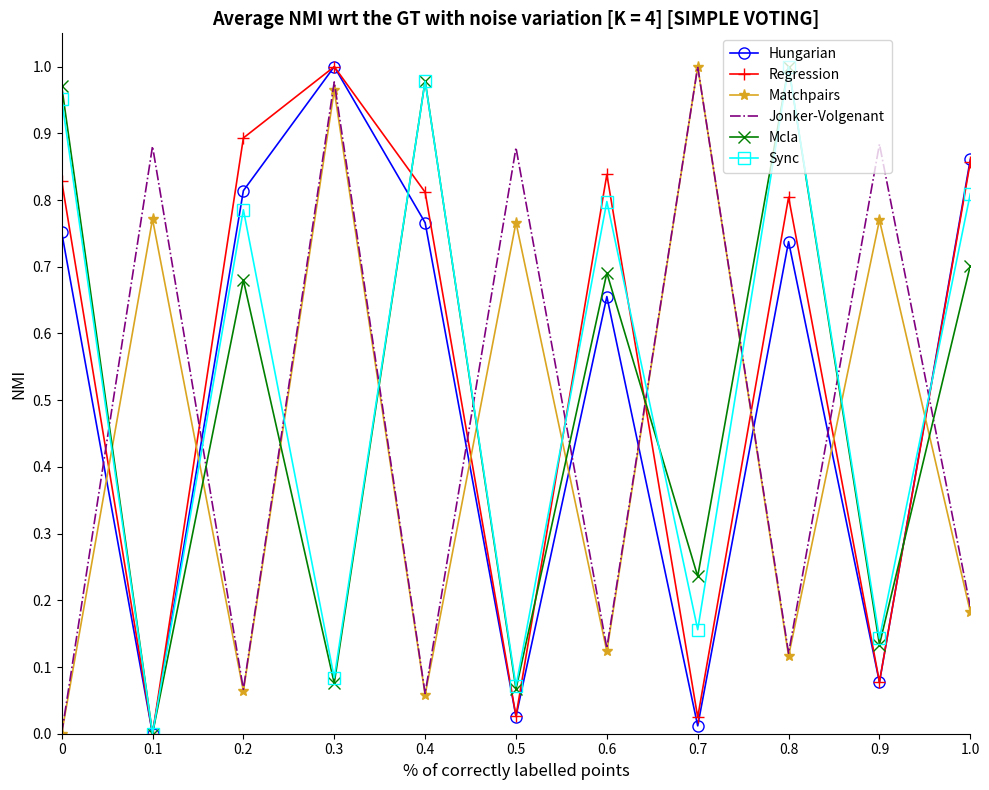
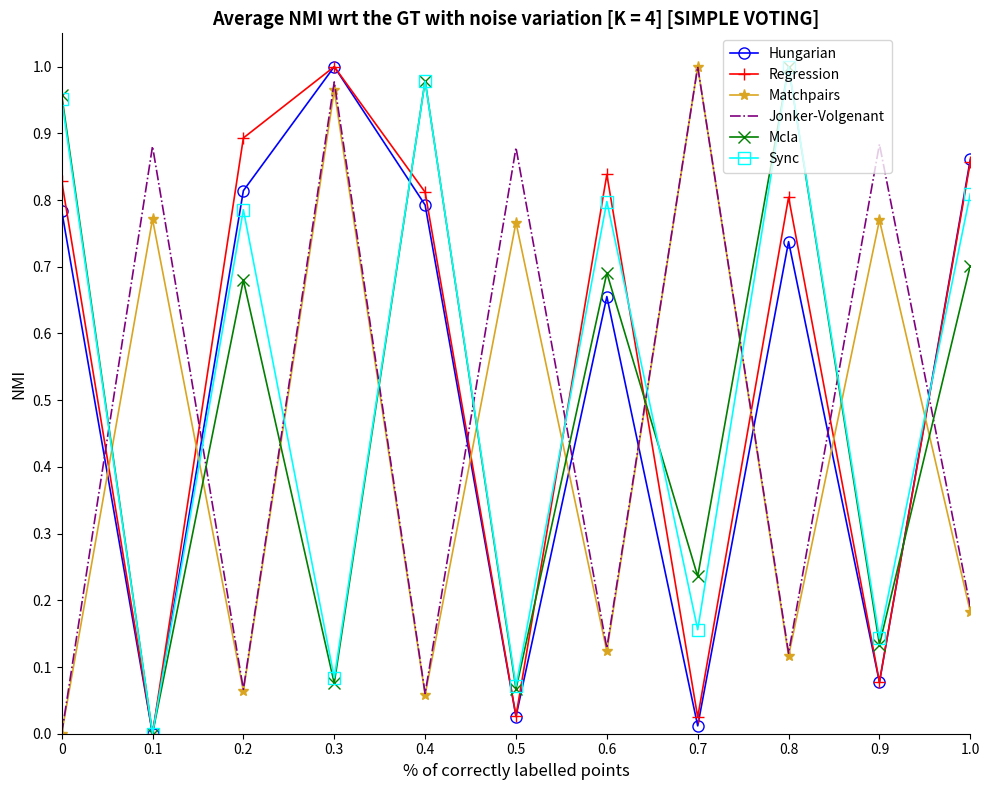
Hungarian, 0: 0.75 -> 0.78
Mcla, 0: 0.97 -> 0.96
Hungarian, 0.4: 0.77 -> 0.79
